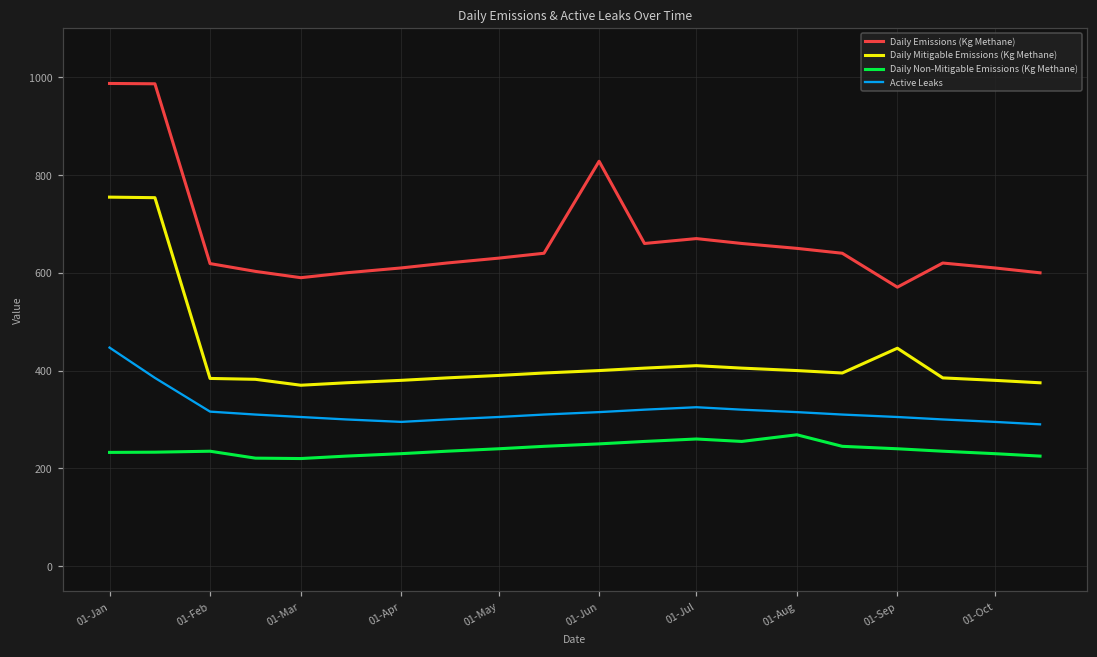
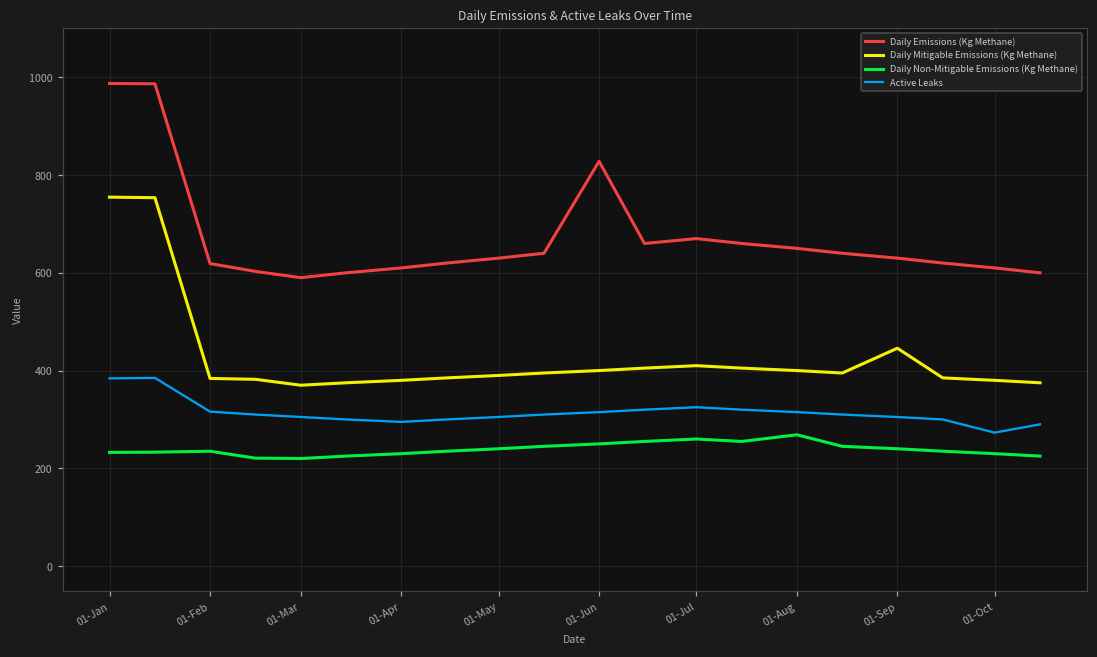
Active Leaks, 01-Jan: 450 -> 380
Daily Emissions (Kg Methane), 01-Sep: 570 -> 630
Active Leaks, 01-Oct: 300 -> 270
